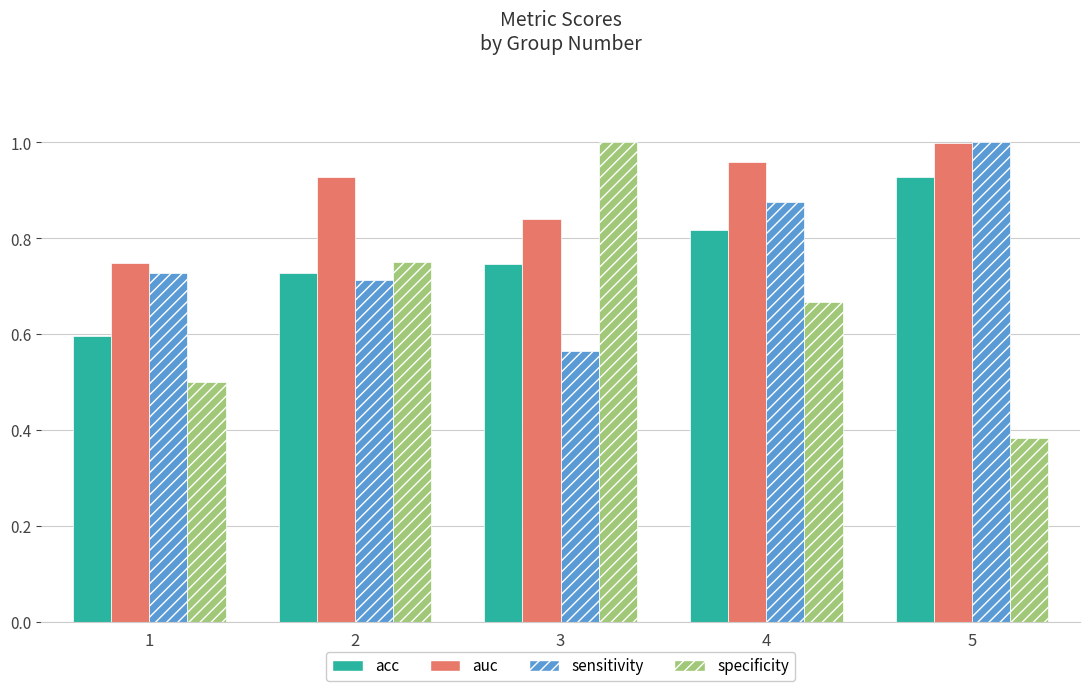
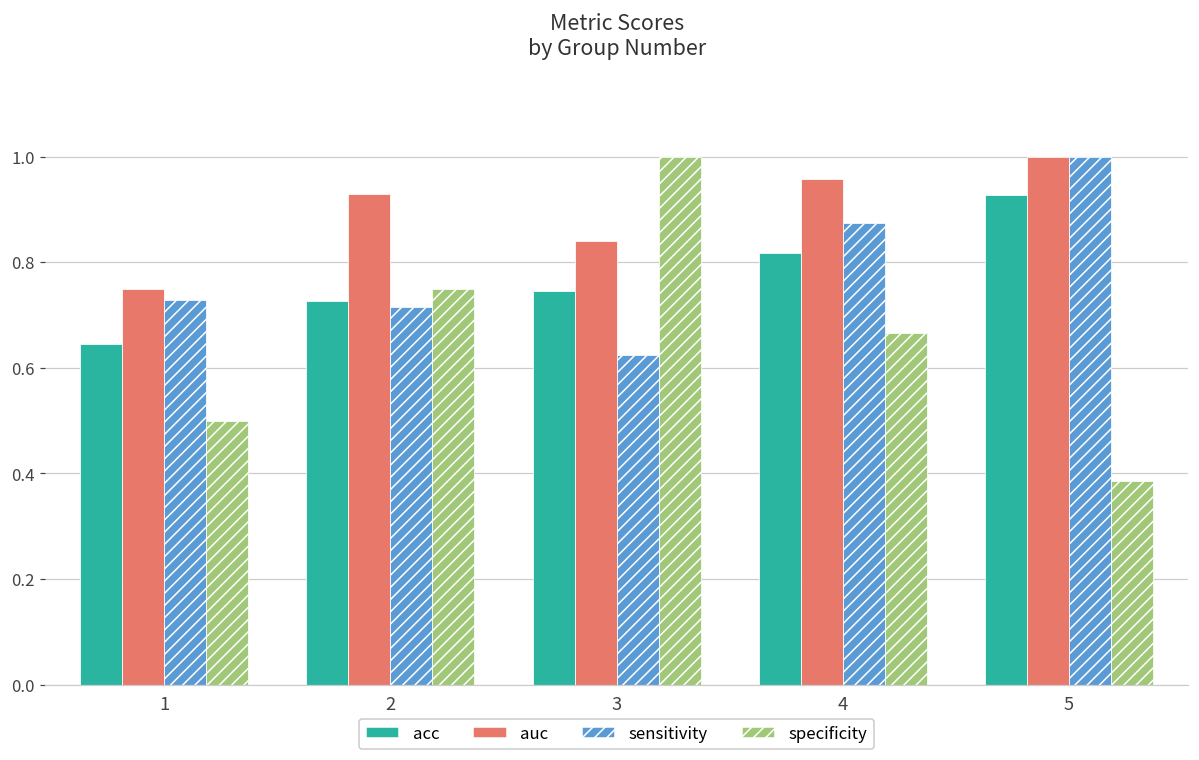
acc, 1: 0.60 -> 0.65
sensitivity, 3: 0.57 -> 0.63
